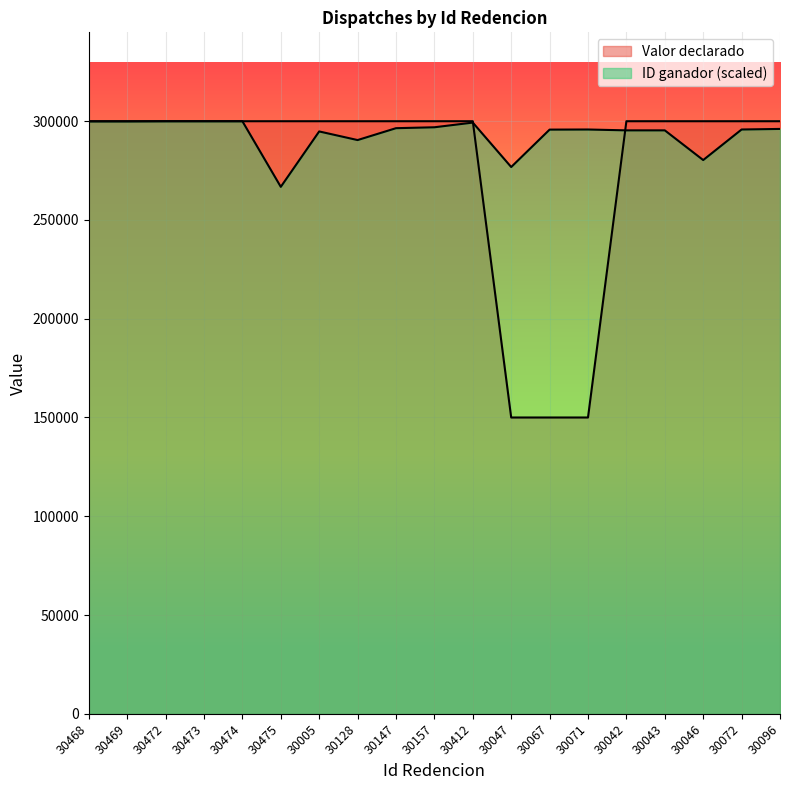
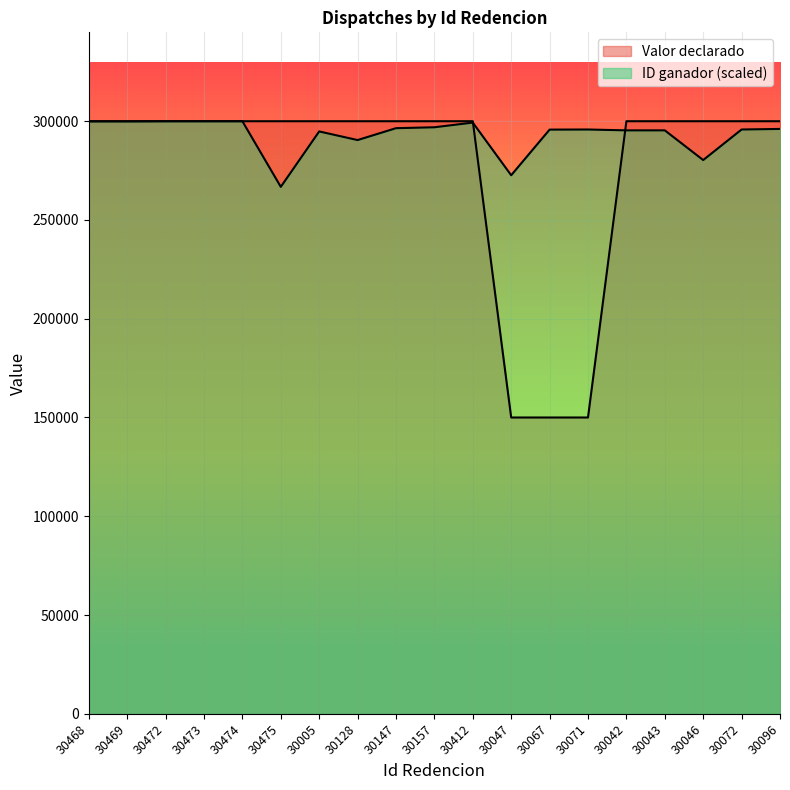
ID ganador (scaled), 30047: 277000 -> 273000
